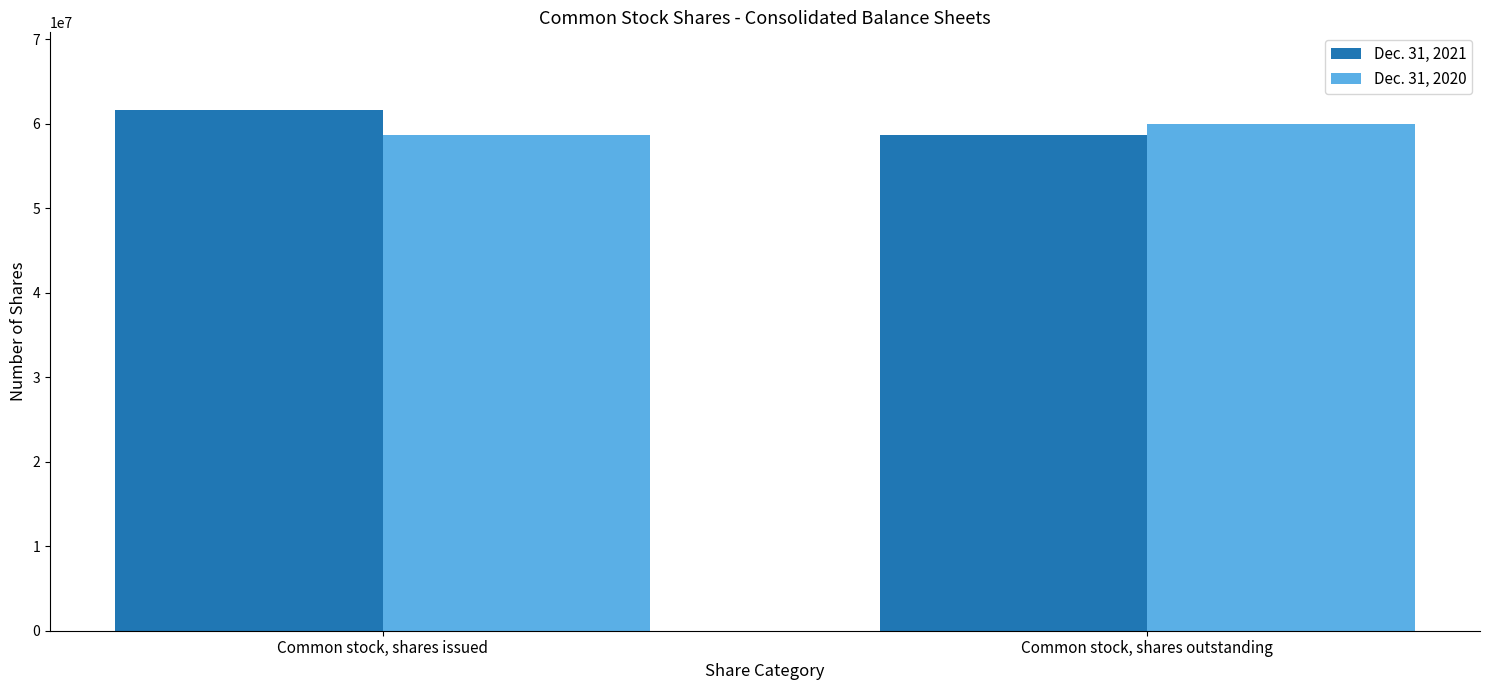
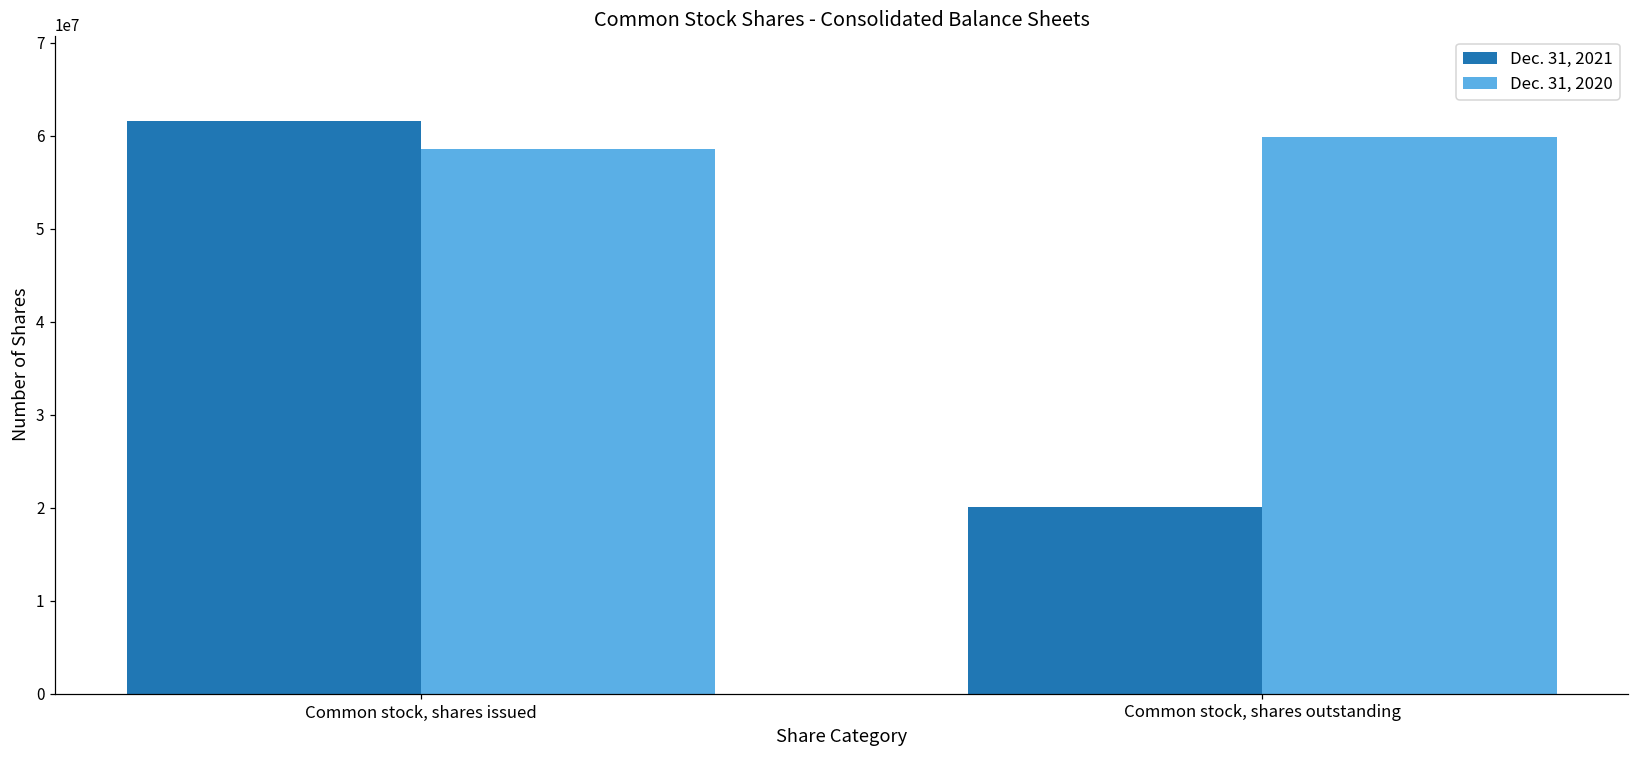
Dec. 31, 2021, Common stock, shares outstanding: 59000000 -> 20000000
